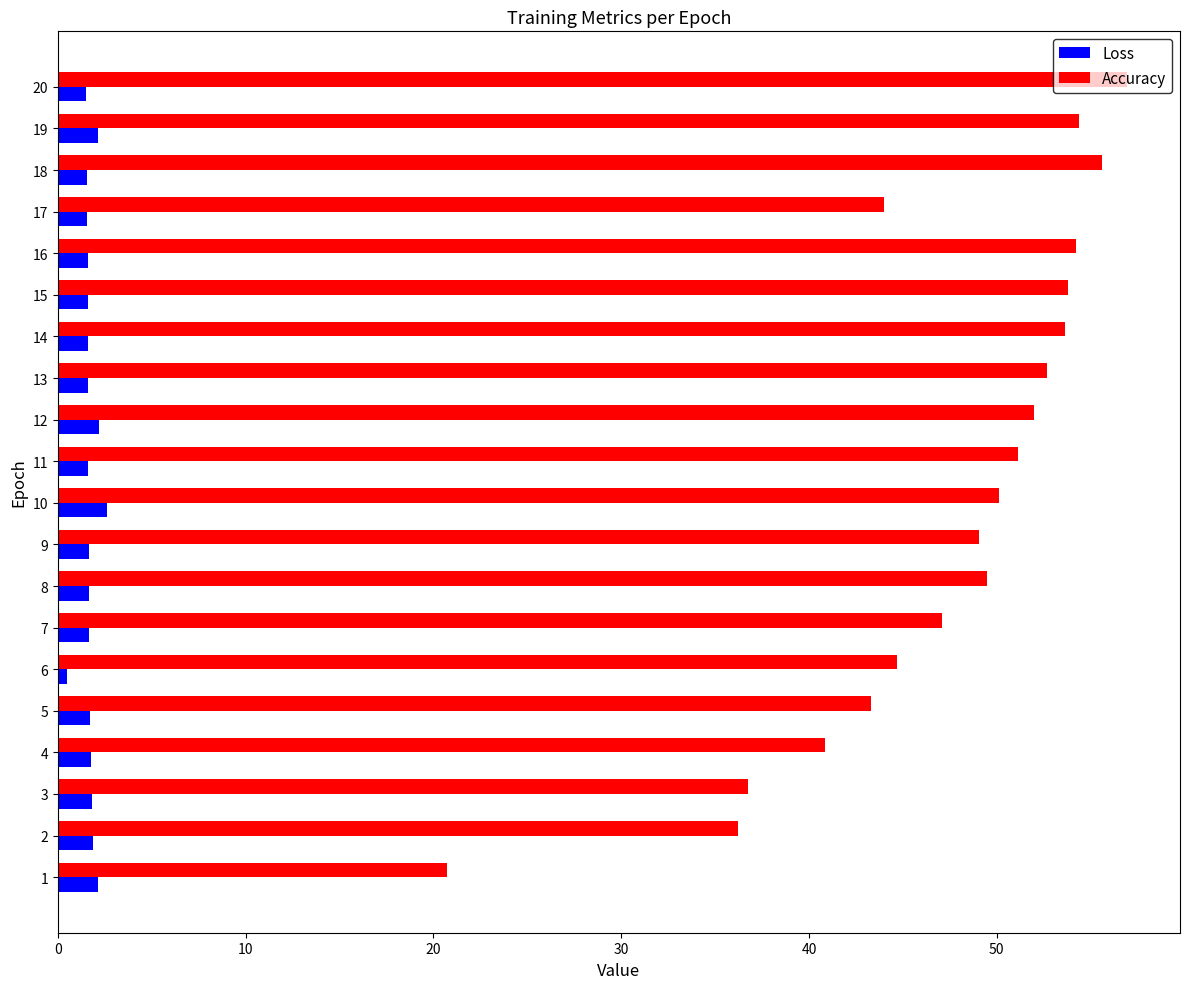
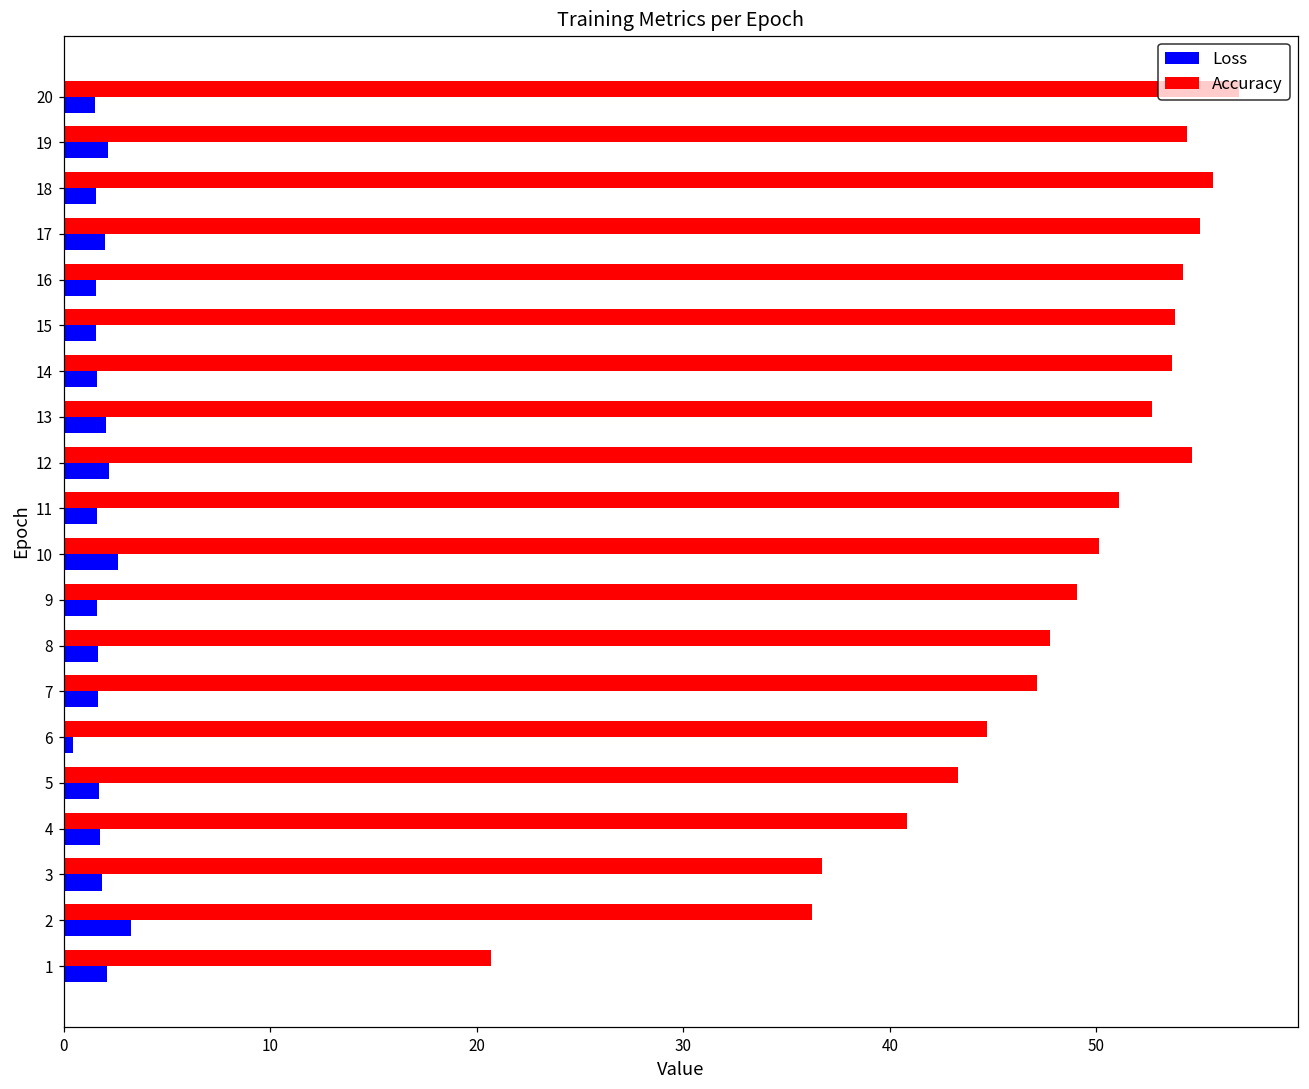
Accuracy, 17: 44.0 -> 55.0
Loss, 17: 1.6 -> 2.0
Loss, 13: 1.6 -> 2.0
Accuracy, 12: 52.0 -> 54.6
Accuracy, 8: 49.5 -> 47.8
Loss, 2: 1.9 -> 3.3
